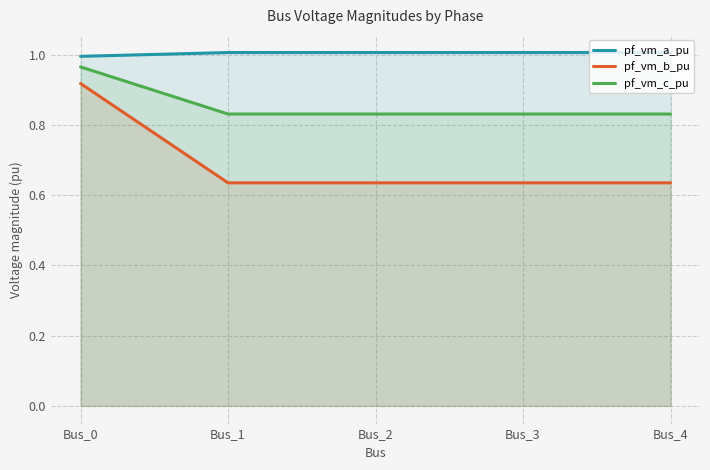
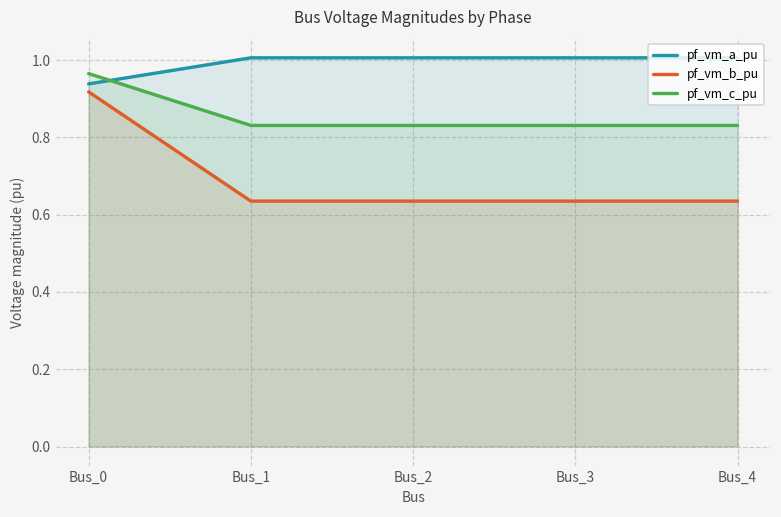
pf_vm_a_pu, Bus_0: 0.99 -> 0.94
